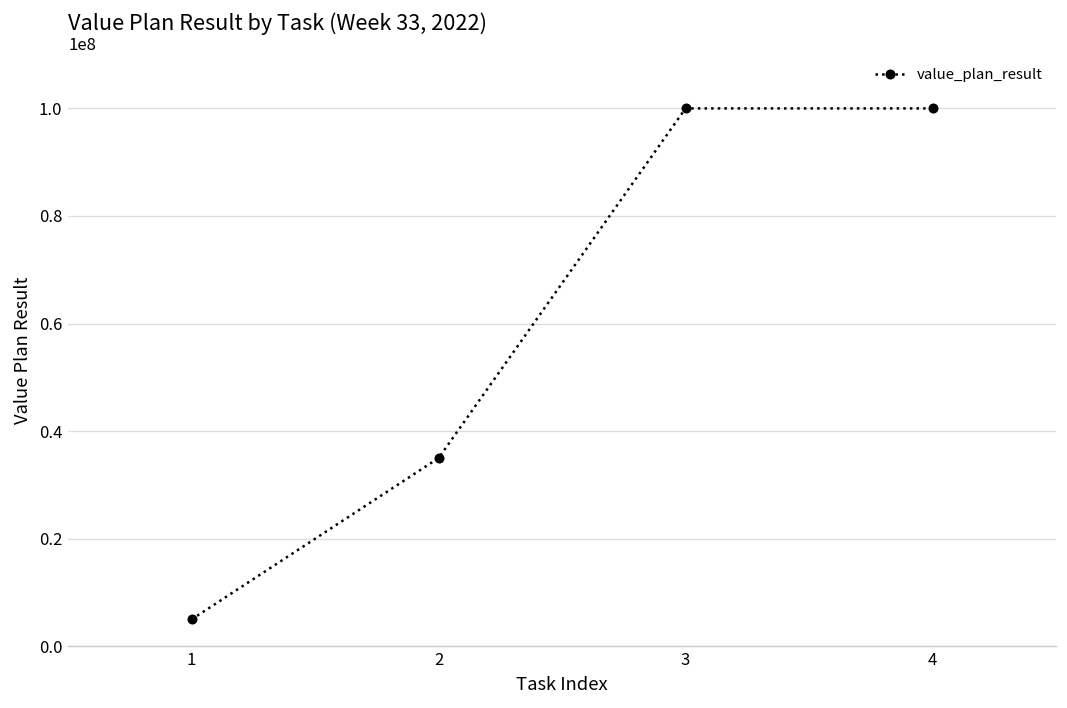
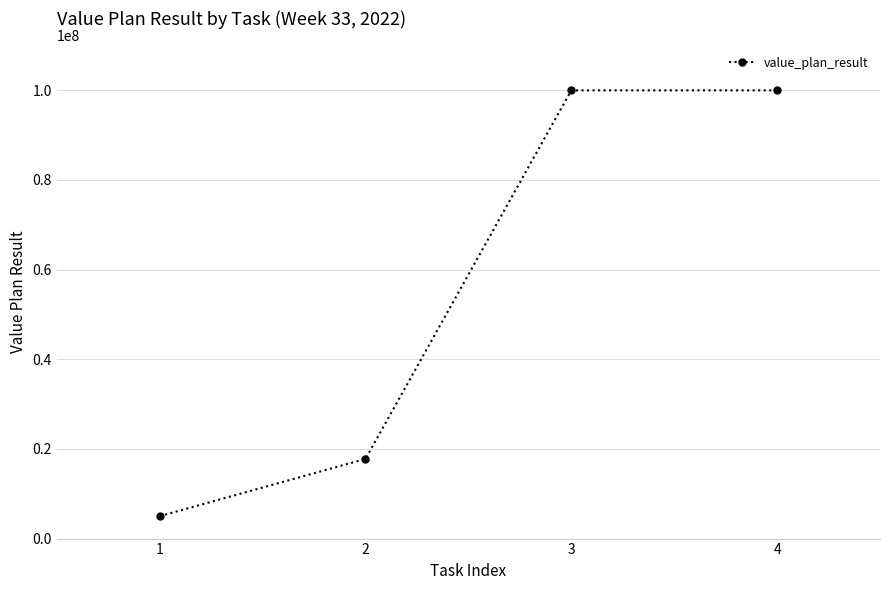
2: 35000000 -> 18000000
